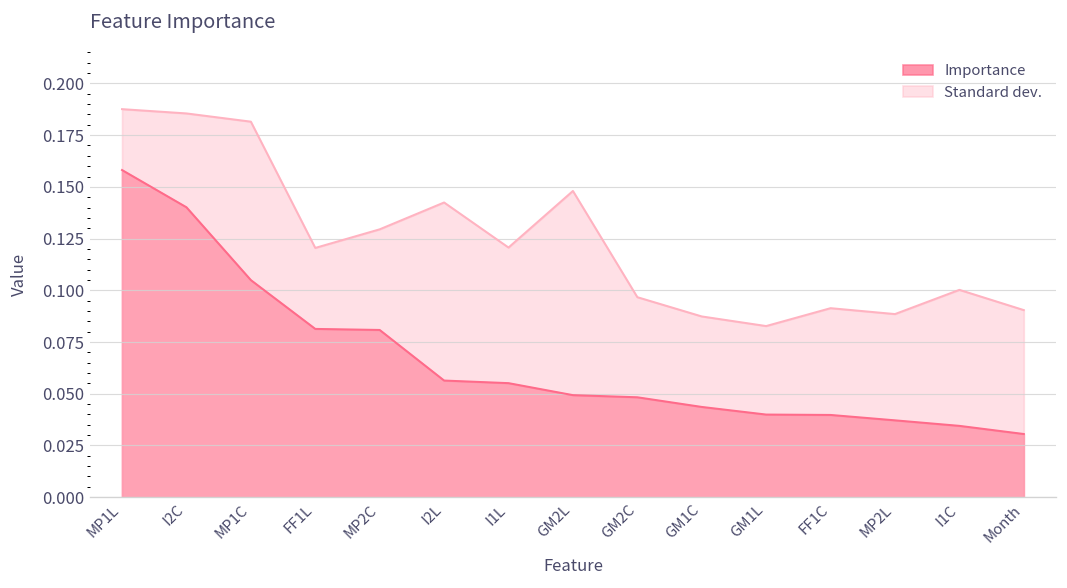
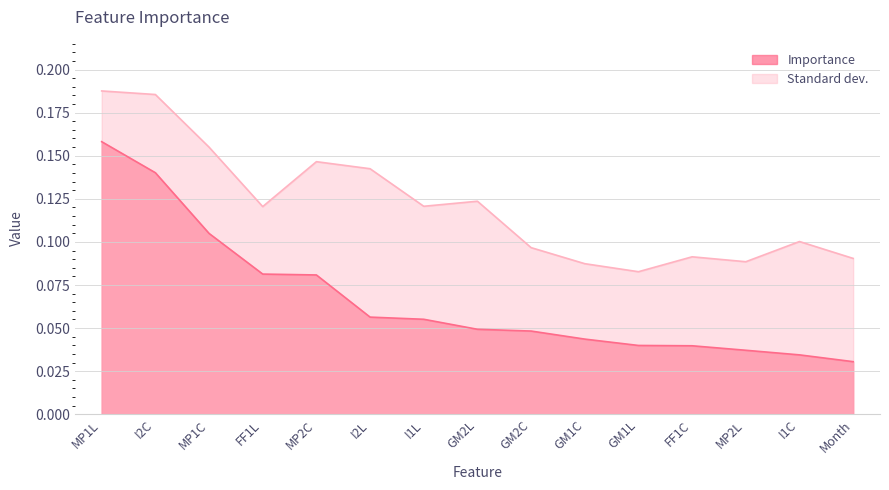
Standard dev., MP1C: 0.182 -> 0.155
Standard dev., MP2C: 0.129 -> 0.147
Standard dev., GM2L: 0.148 -> 0.124
